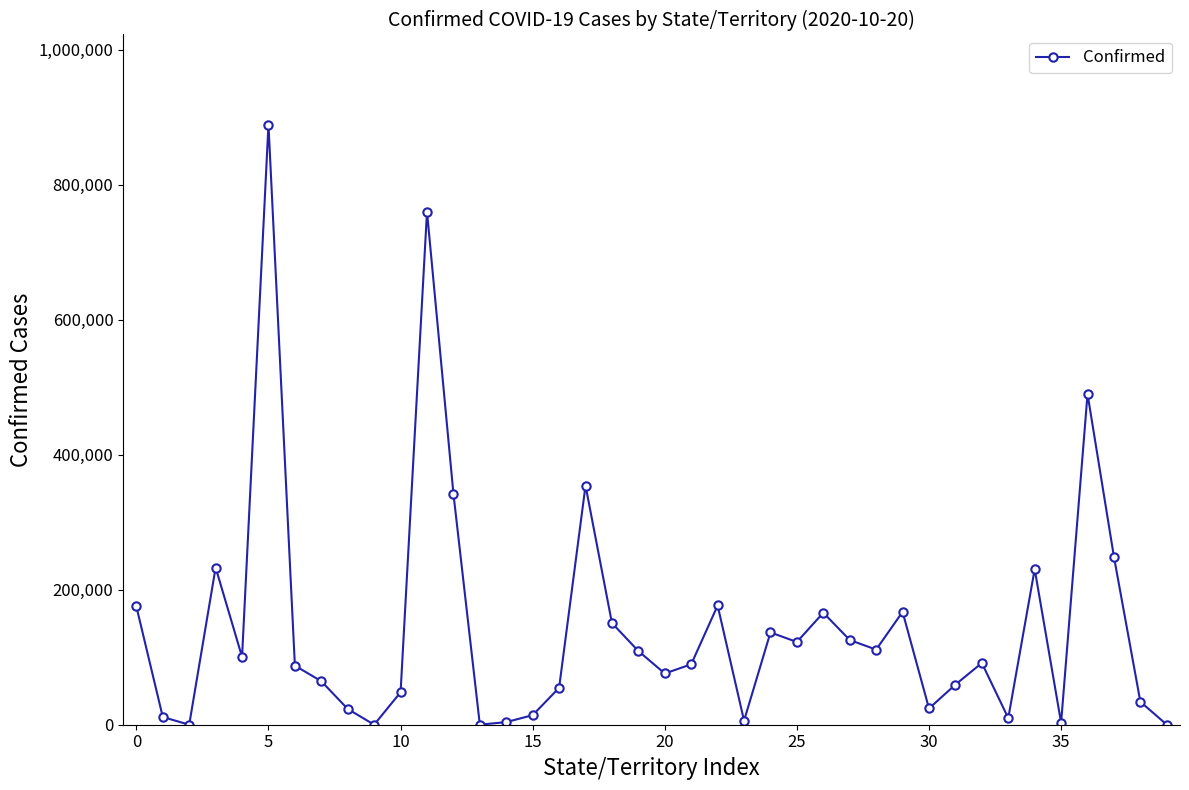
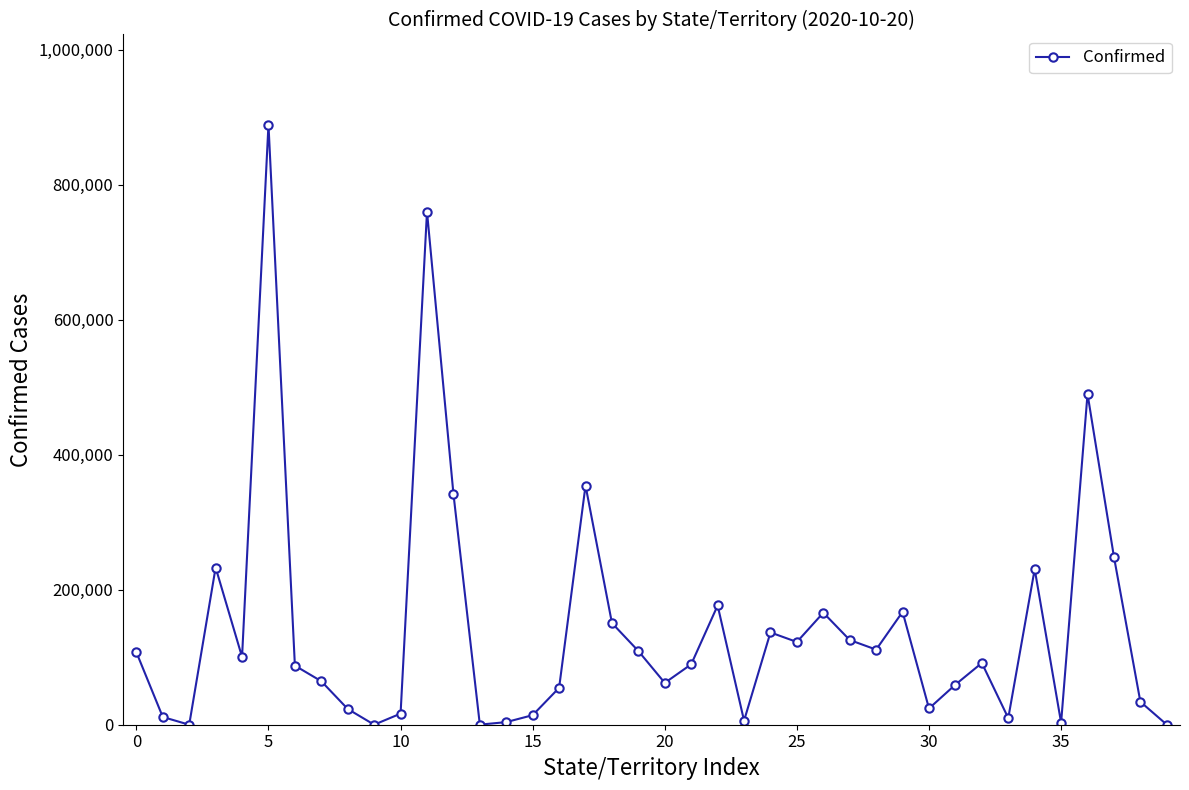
0: 180,000 -> 110,000
10: 50,000 -> 20,000
20: 80,000 -> 60,000
